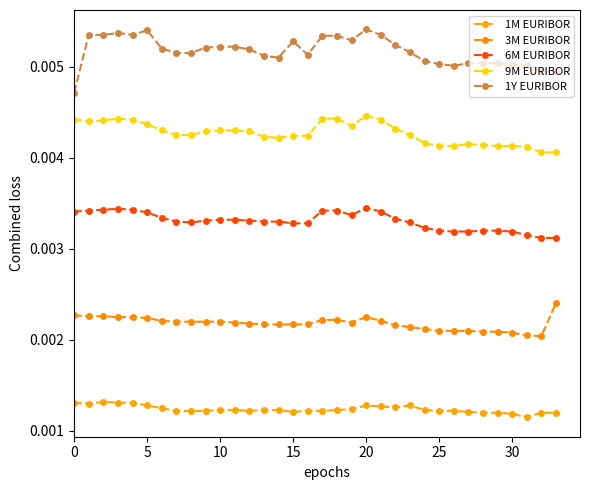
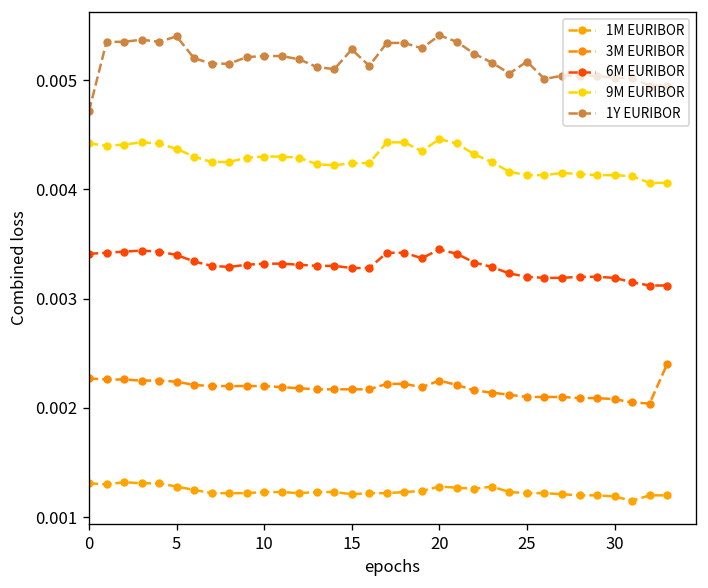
1Y EURIBOR, 25: 0.0050 -> 0.0052
